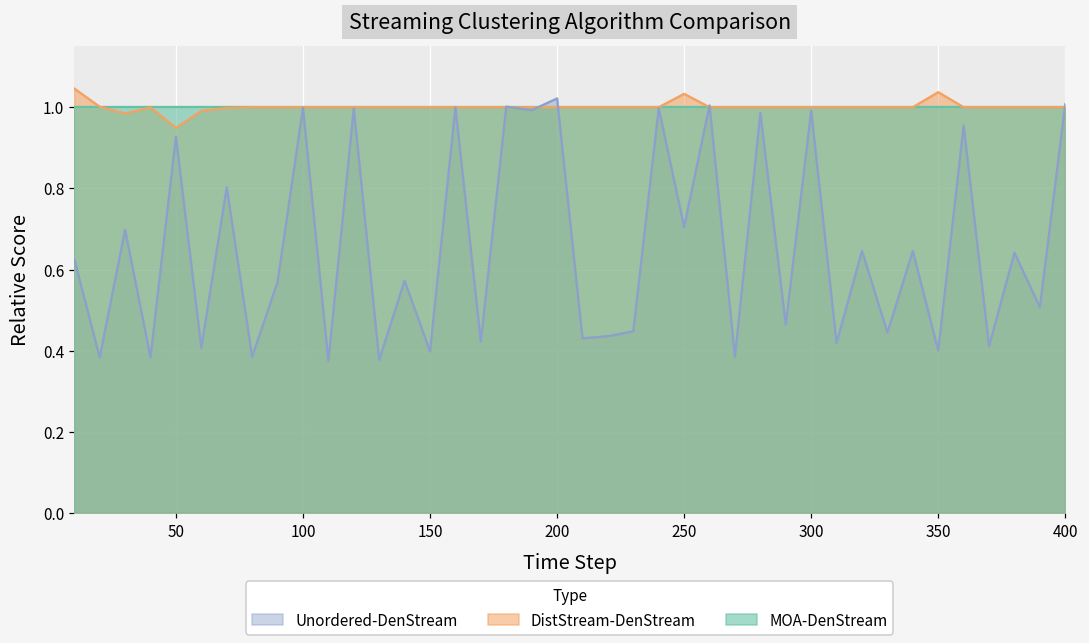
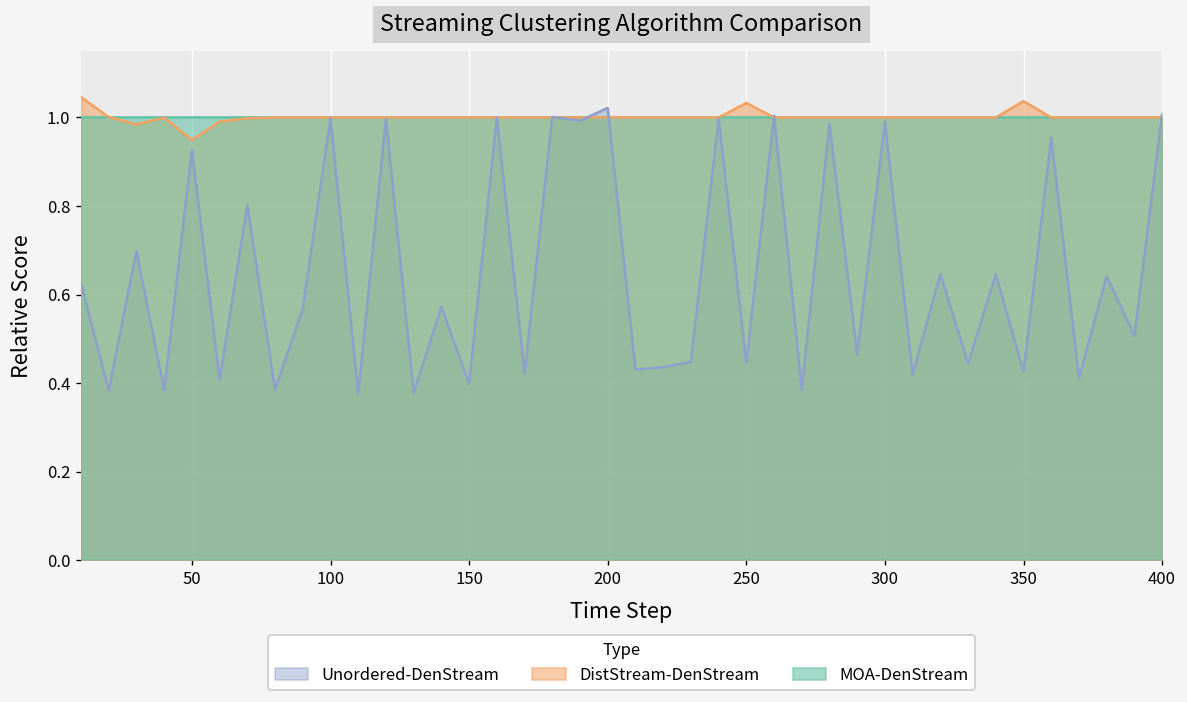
Unordered-DenStream, 250: 0.70 -> 0.45
Unordered-DenStream, 350: 0.40 -> 0.43
